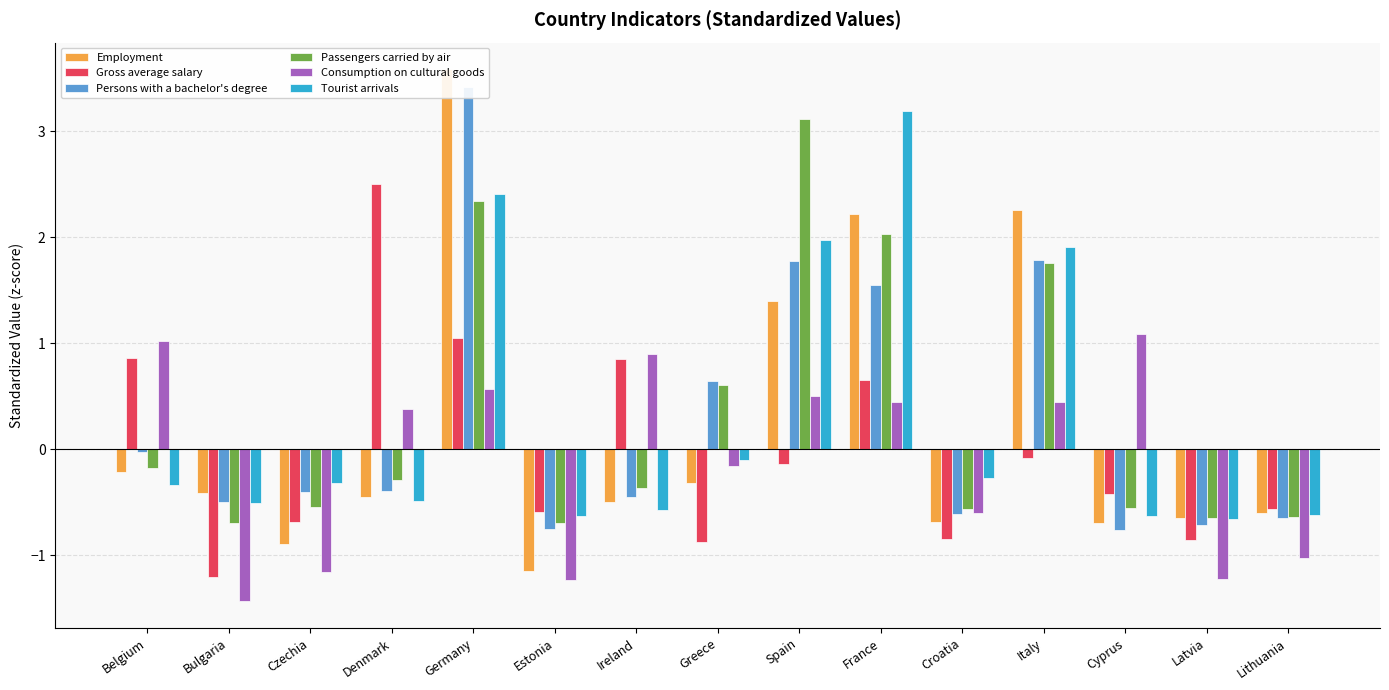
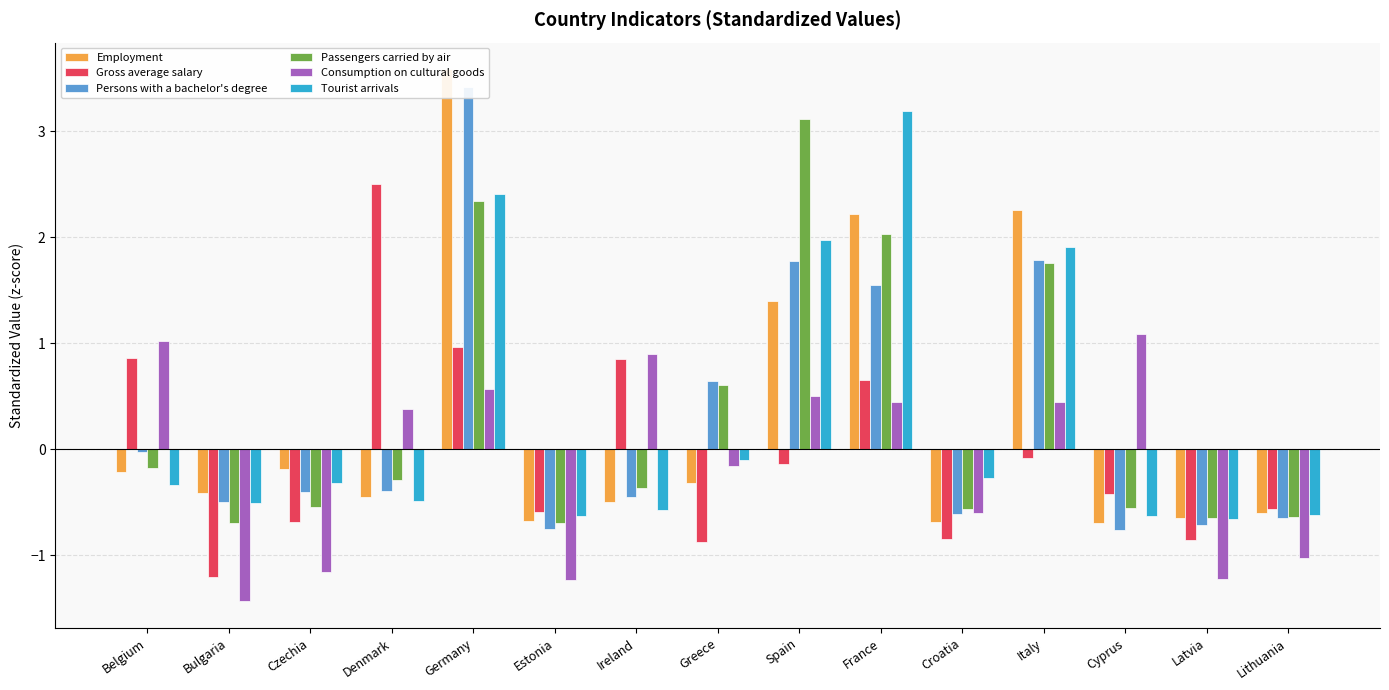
Employment, Czechia: -0.90 -> -0.19
Gross average salary, Germany: 1.05 -> 0.96
Employment, Estonia: -1.15 -> -0.68
